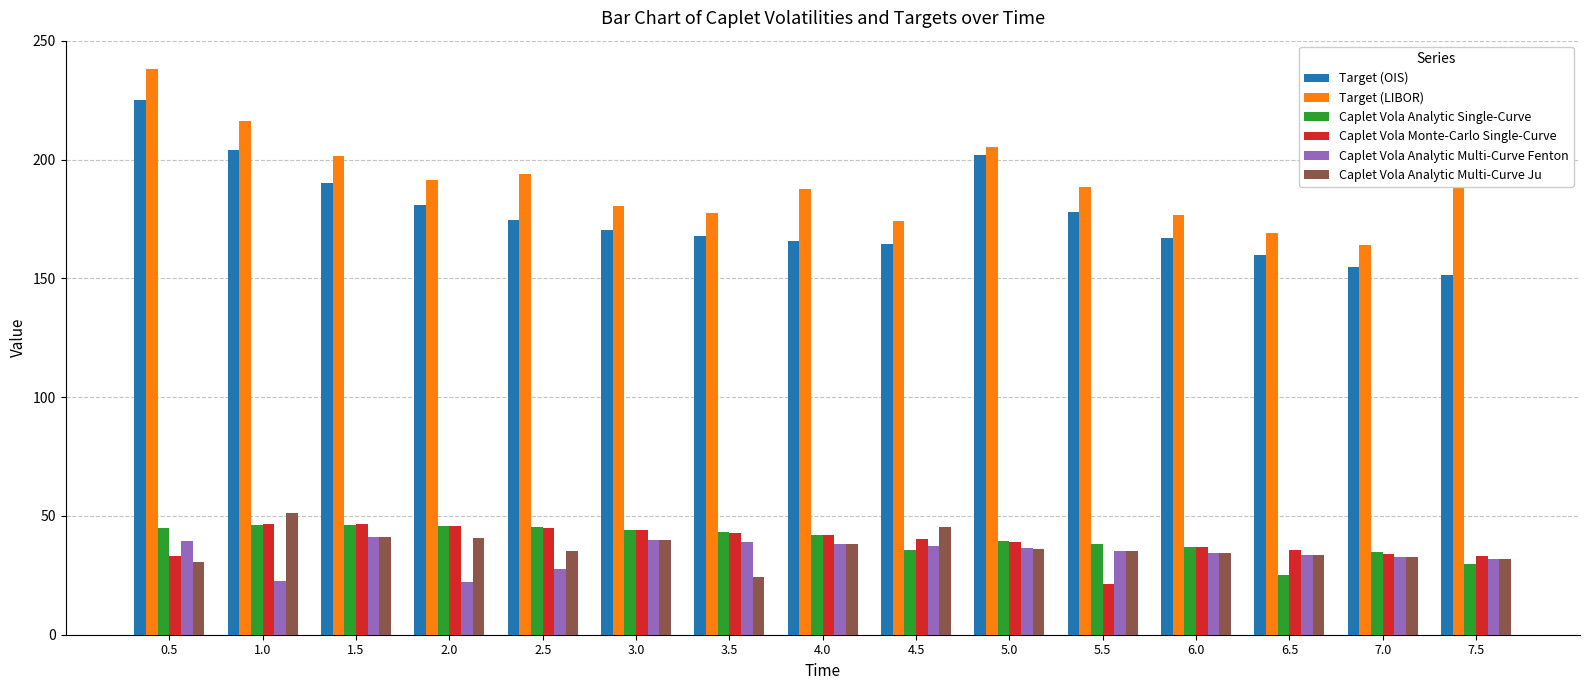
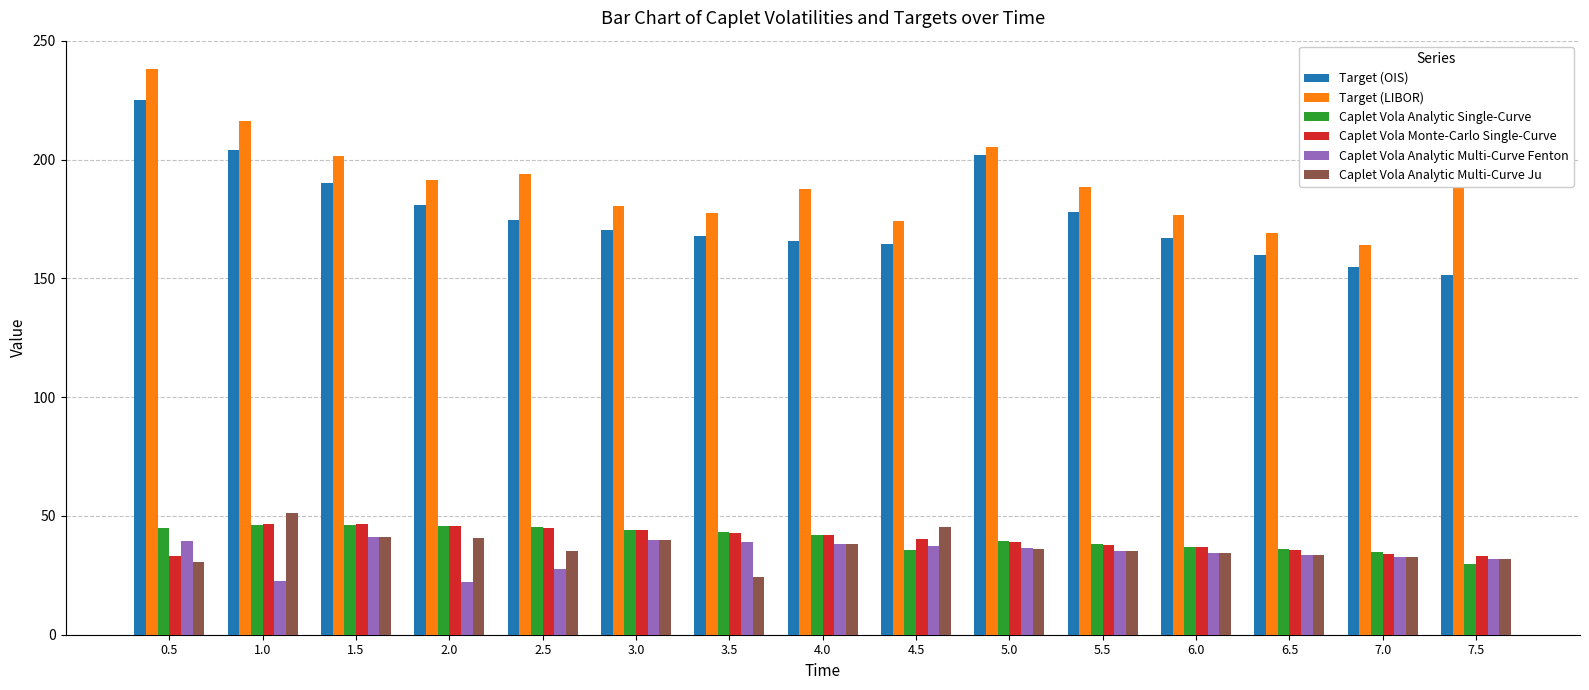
Caplet Vola Monte-Carlo Single-Curve, 5.5: 21 -> 38
Caplet Vola Analytic Single-Curve, 6.5: 25 -> 36
